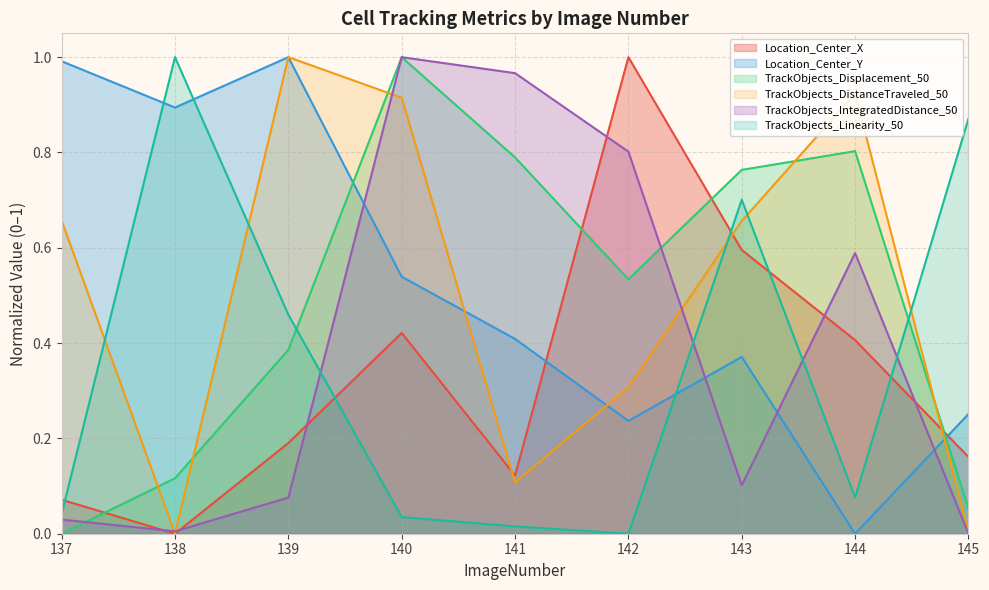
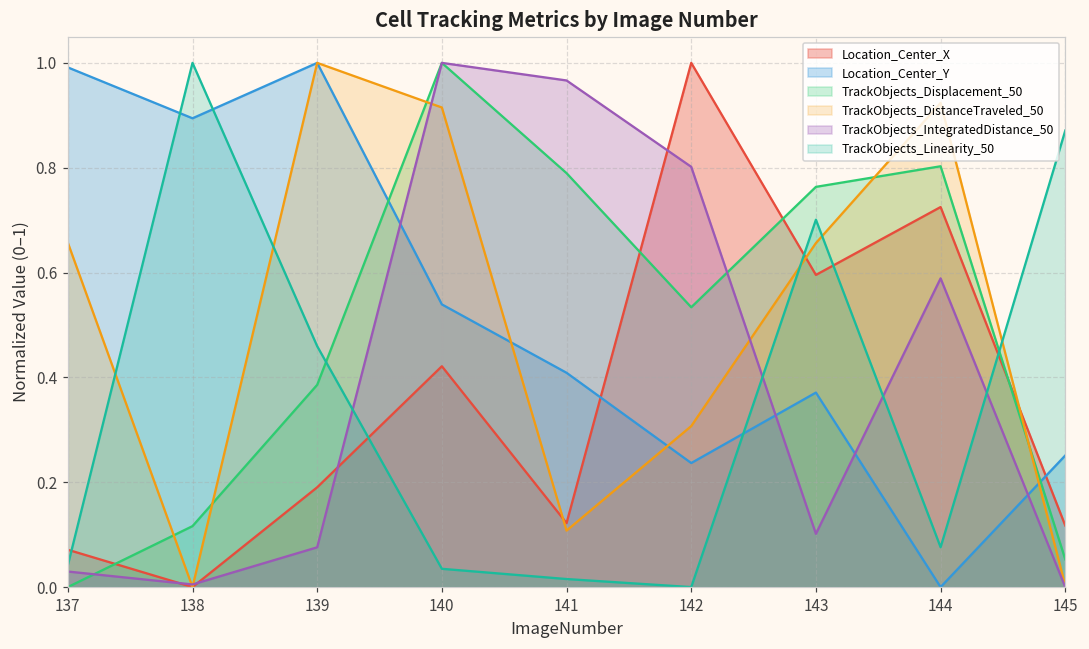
Location_Center_X, 144: 0.41 -> 0.73
Location_Center_X, 145: 0.16 -> 0.12
